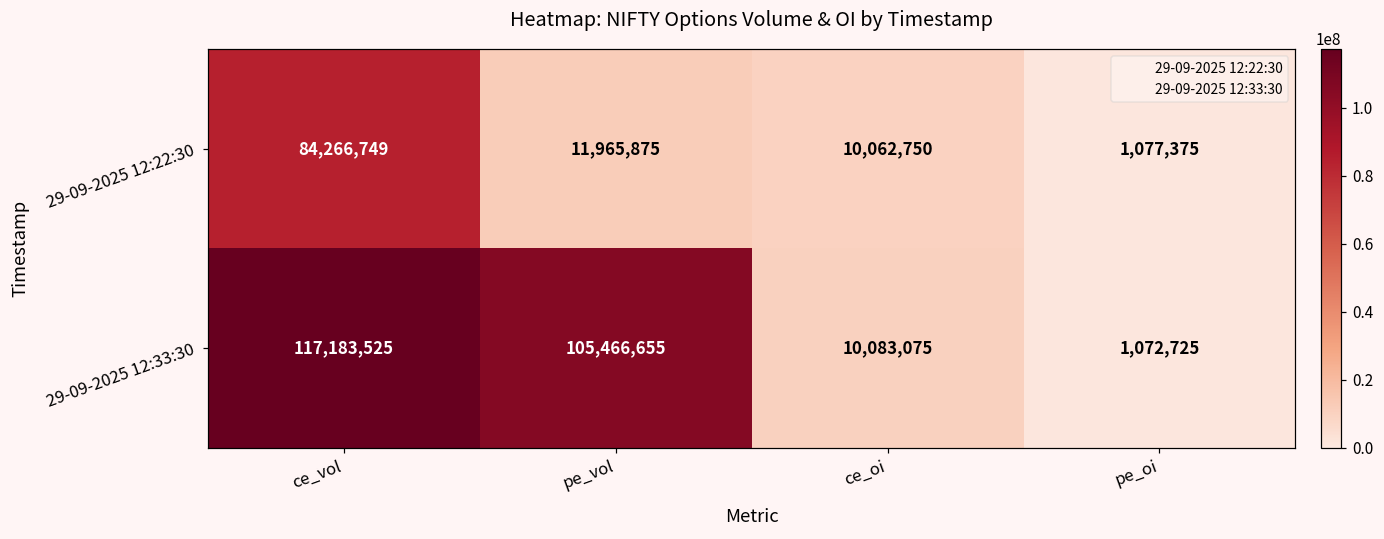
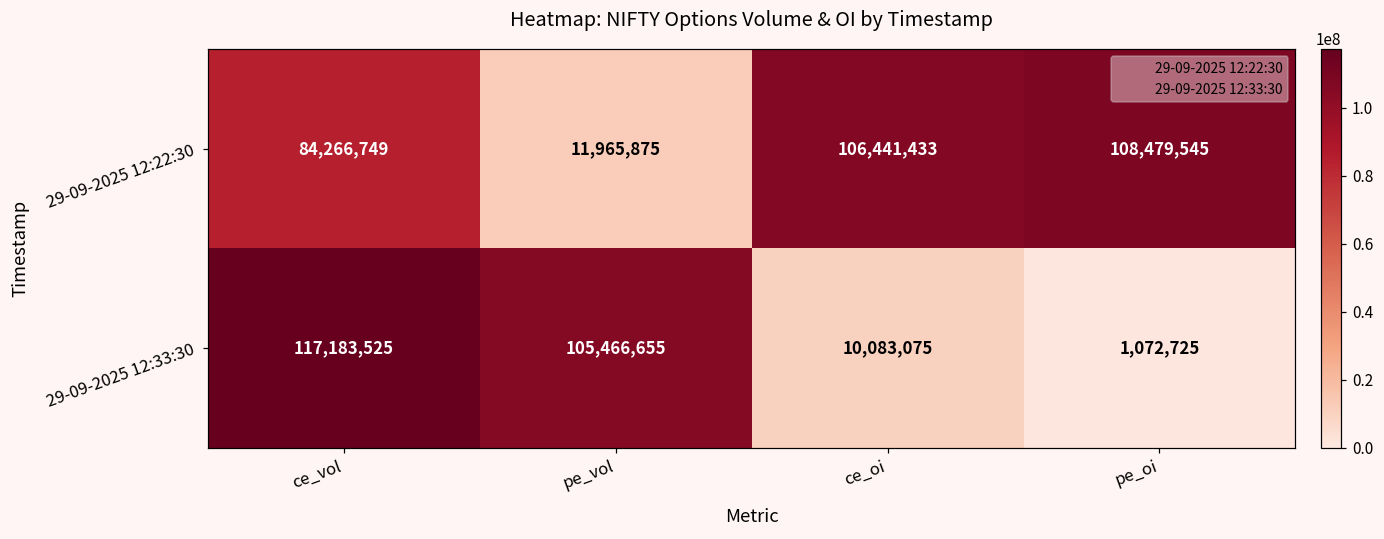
29-09-2025 12:22:30, ce_oi: 10,062,750 -> 106,441,433
29-09-2025 12:22:30, pe_oi: 1,077,375 -> 108,479,545
